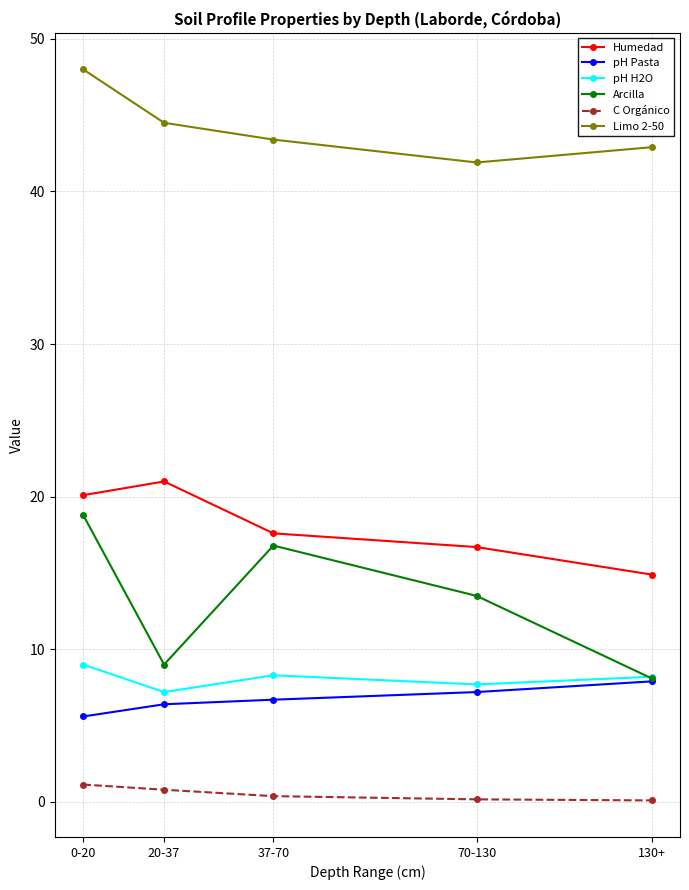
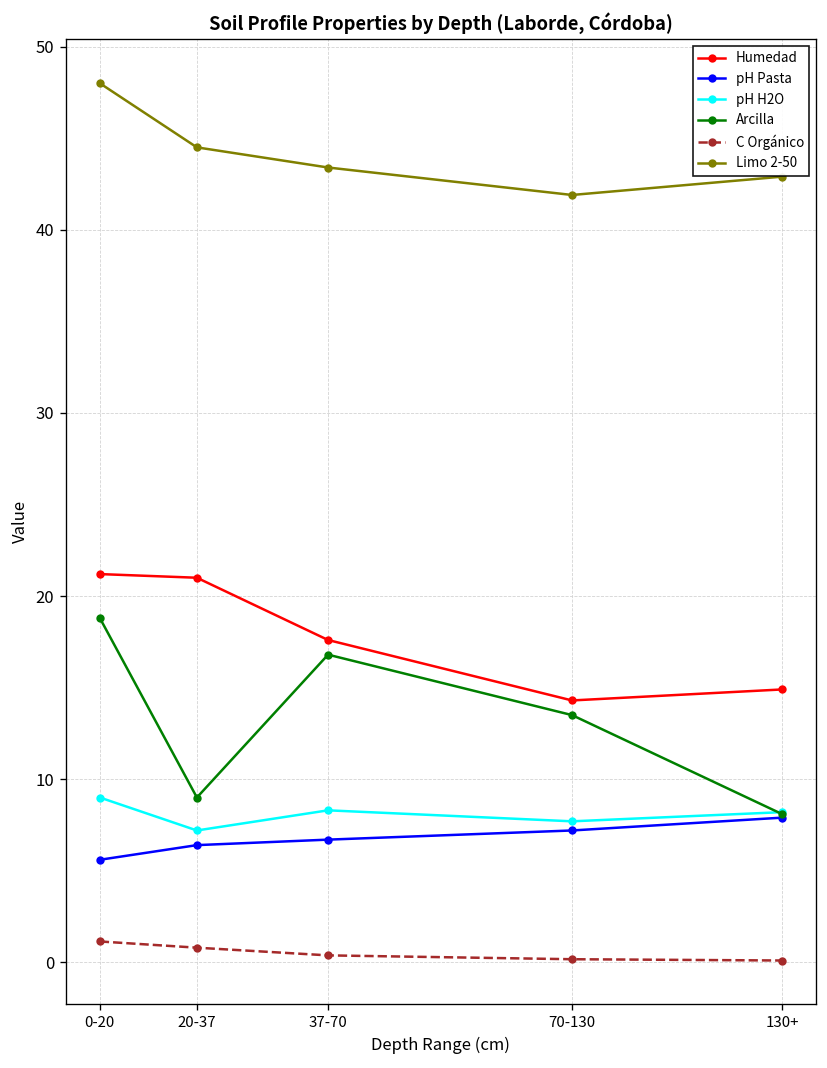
Humedad, 0-20: 20.1 -> 21.2
Humedad, 70-130: 16.7 -> 14.3
